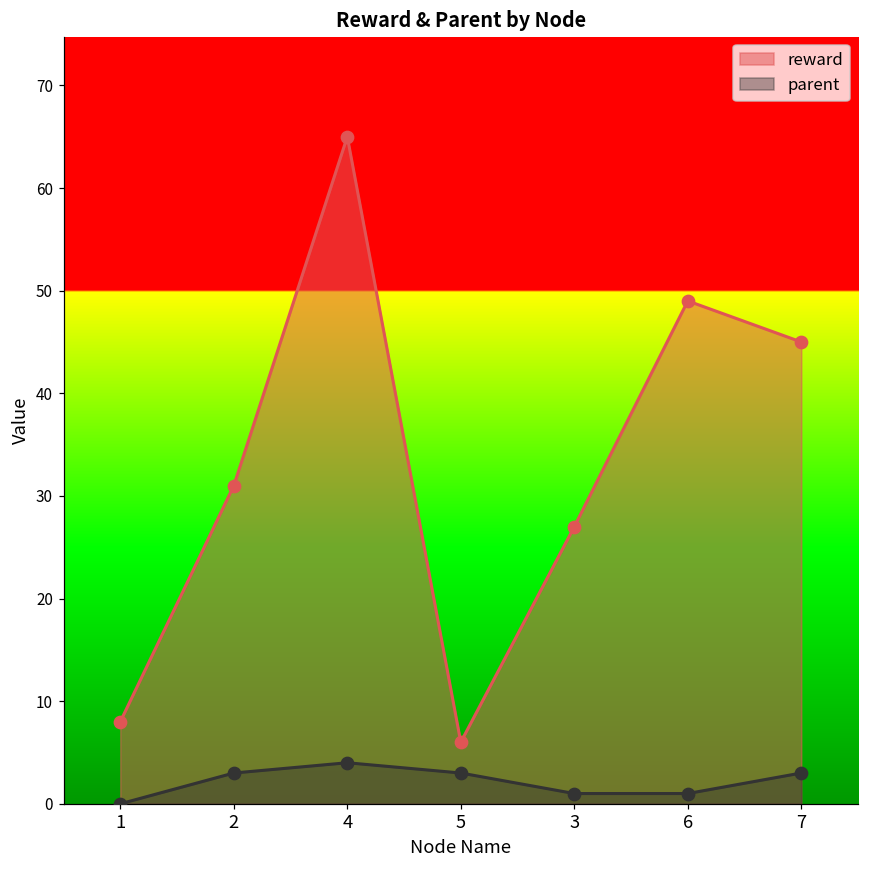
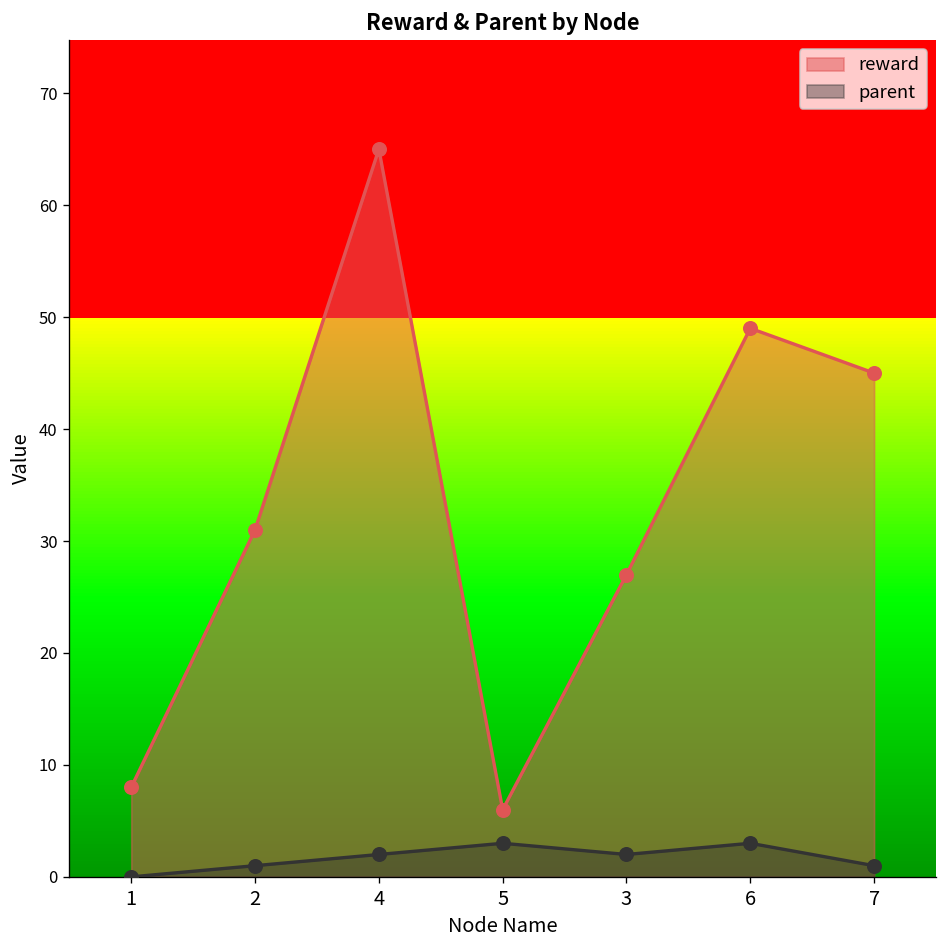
parent, 2: 3 -> 1
parent, 4: 4 -> 2
parent, 3: 1 -> 2
parent, 6: 1 -> 3
parent, 7: 3 -> 1
